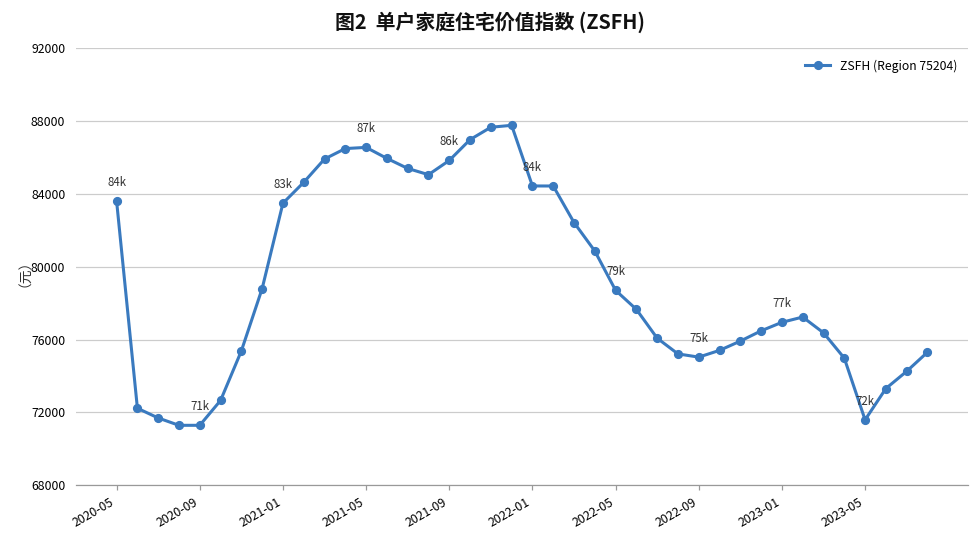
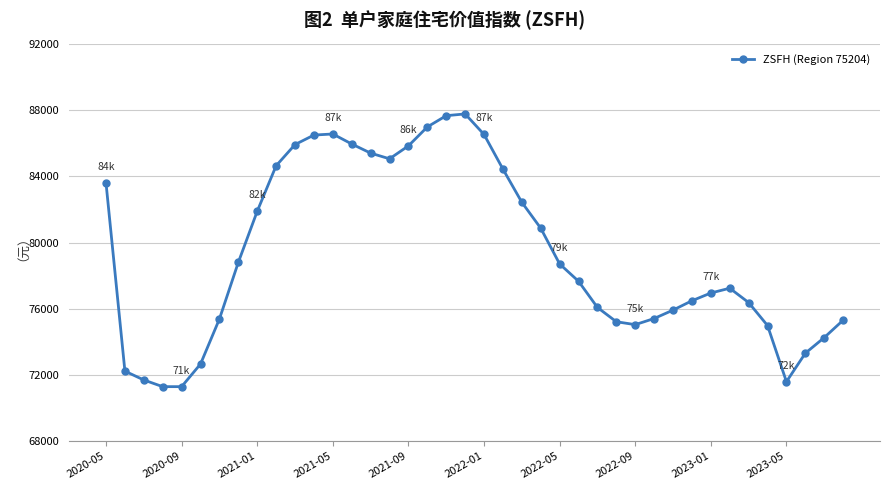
2021-01: 83k -> 82k
2022-01: 84k -> 87k
